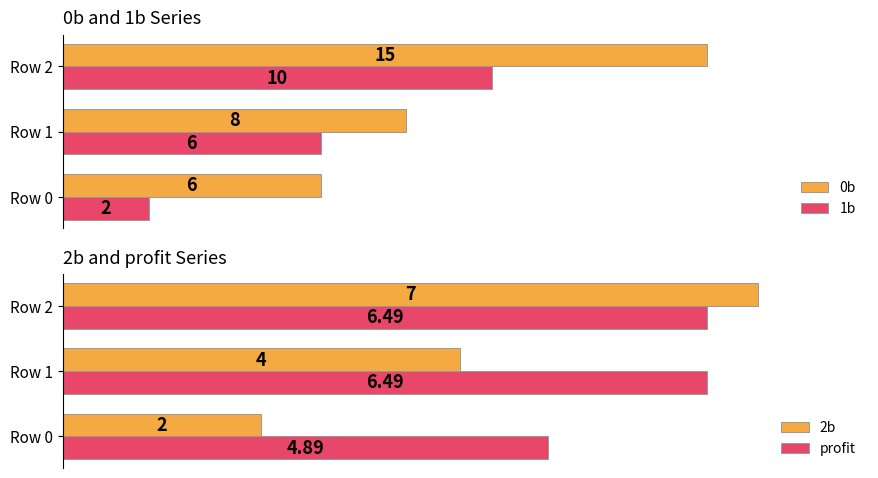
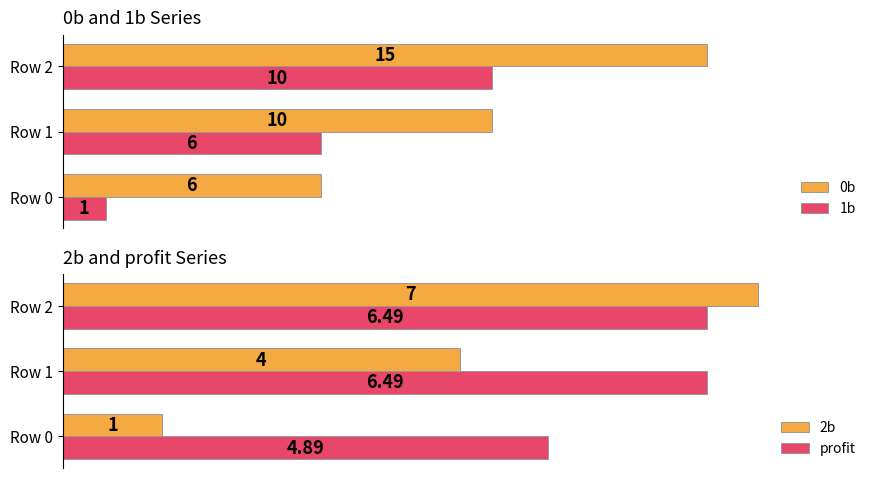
0b and 1b Series, 0b, Row 1: 8 -> 10
0b and 1b Series, 1b, Row 0: 2 -> 1
2b and profit Series, 2b, Row 0: 2 -> 1
